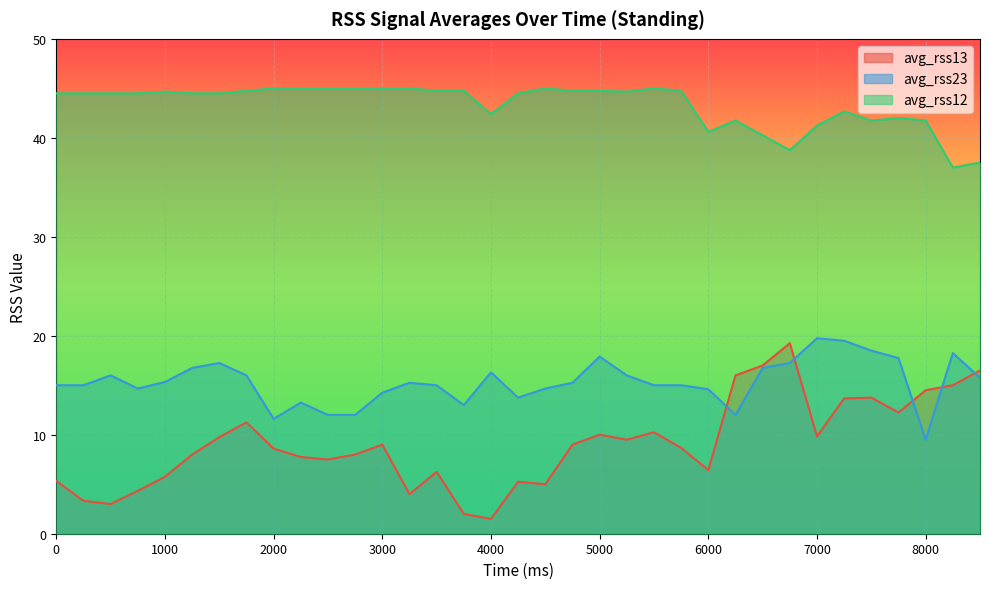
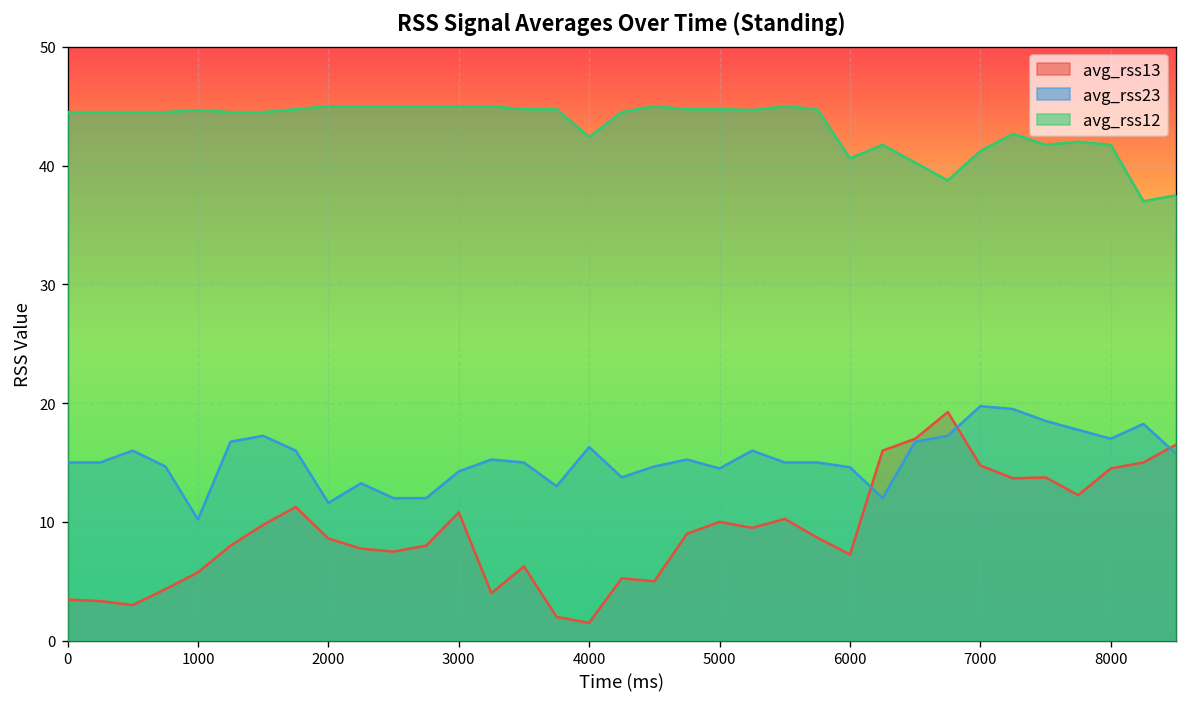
avg_rss13, 0: 5 -> 3
avg_rss23, 1000: 15 -> 10
avg_rss13, 3000: 9 -> 11
avg_rss23, 5000: 18 -> 15
avg_rss13, 6000: 6 -> 7
avg_rss13, 7000: 10 -> 15
avg_rss23, 8000: 10 -> 17
